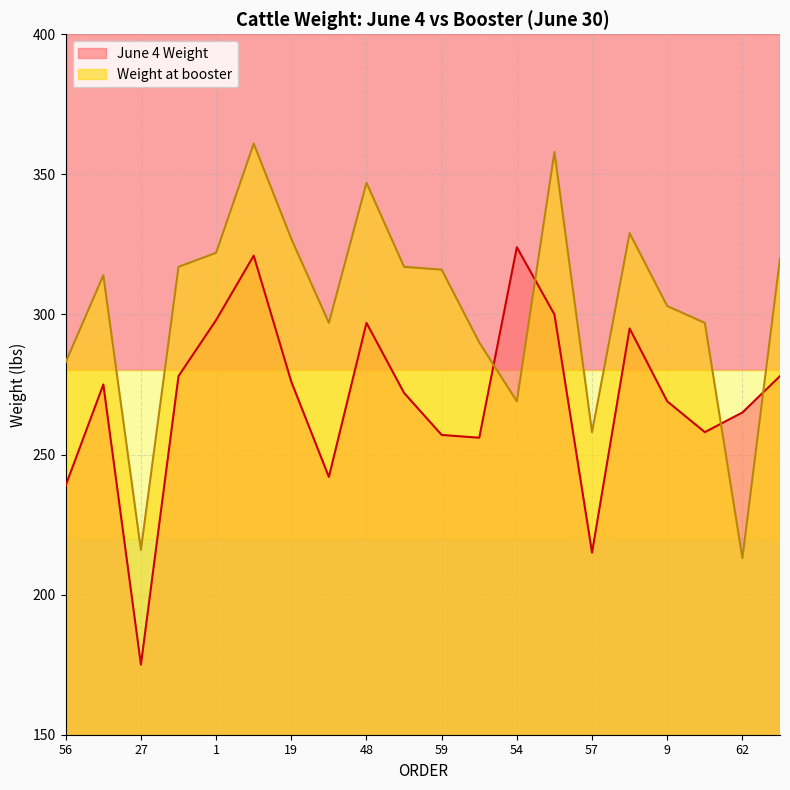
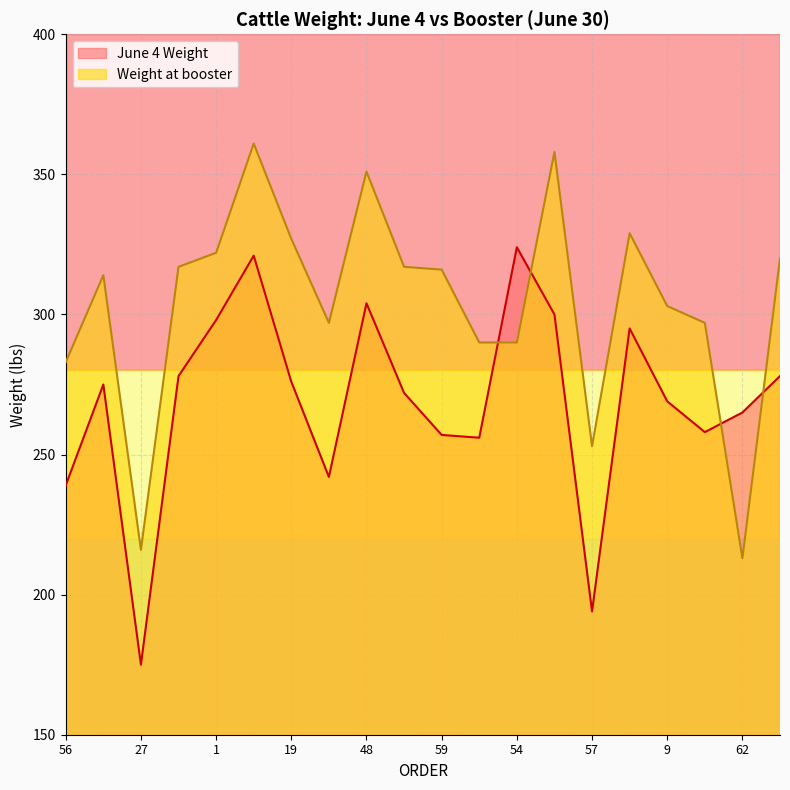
June 4 Weight, 48: 297 -> 304
Weight at booster, 48: 347 -> 351
Weight at booster, 54: 269 -> 290
June 4 Weight, 57: 215 -> 194
Weight at booster, 57: 258 -> 253
